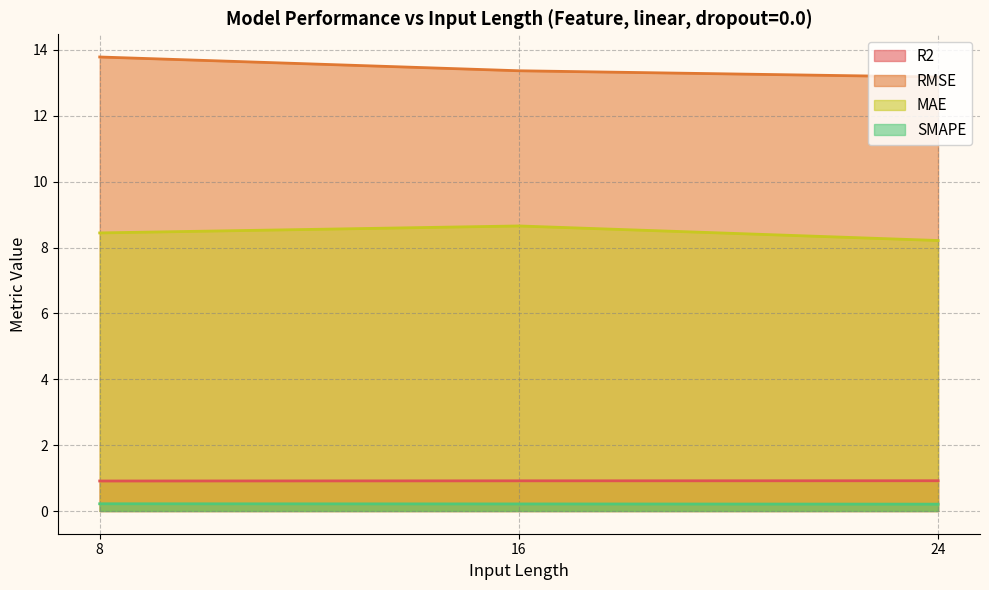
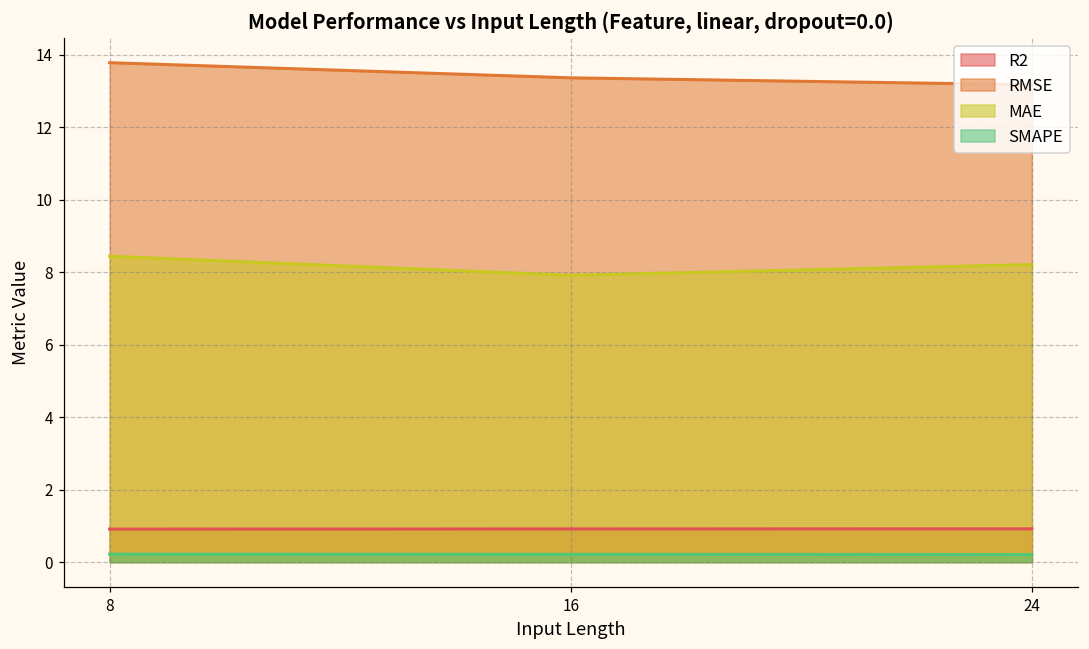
MAE, 16: 8.7 -> 7.9
